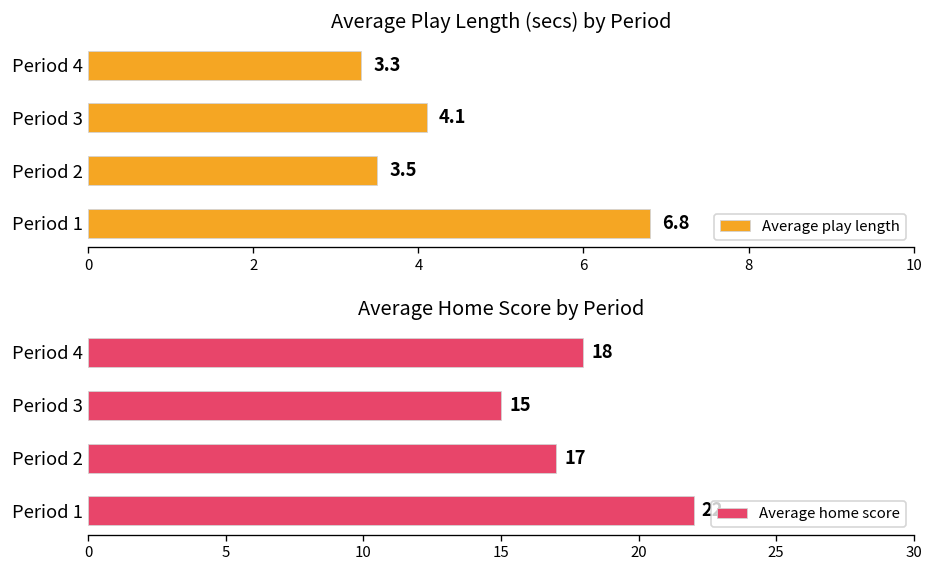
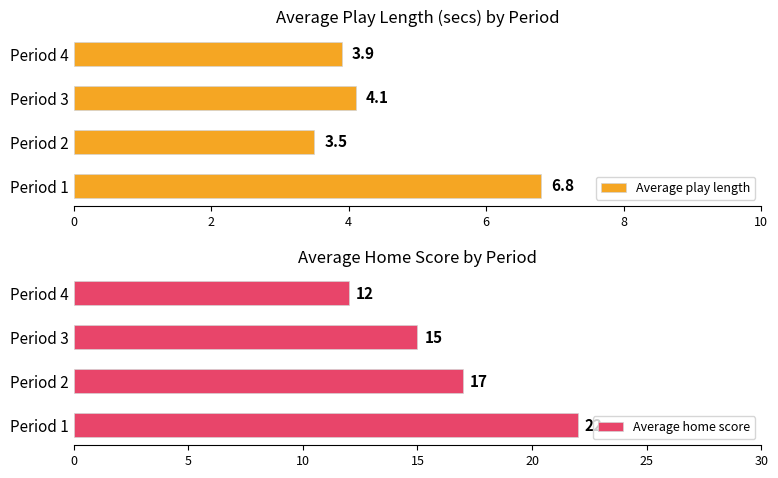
Average Play Length (secs) by Period, Period 4: 3.3 -> 3.9
Average Home Score by Period, Period 4: 18 -> 12
